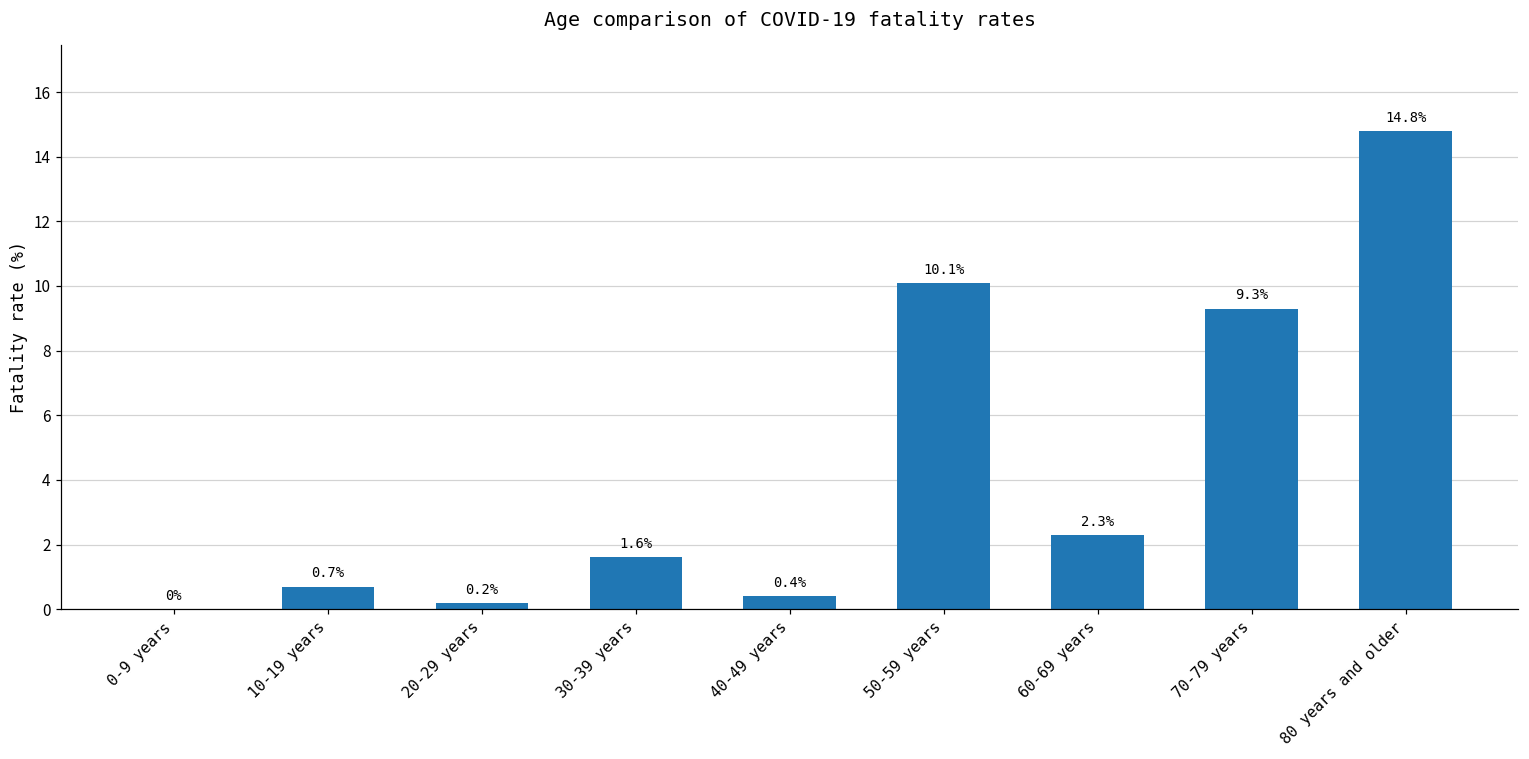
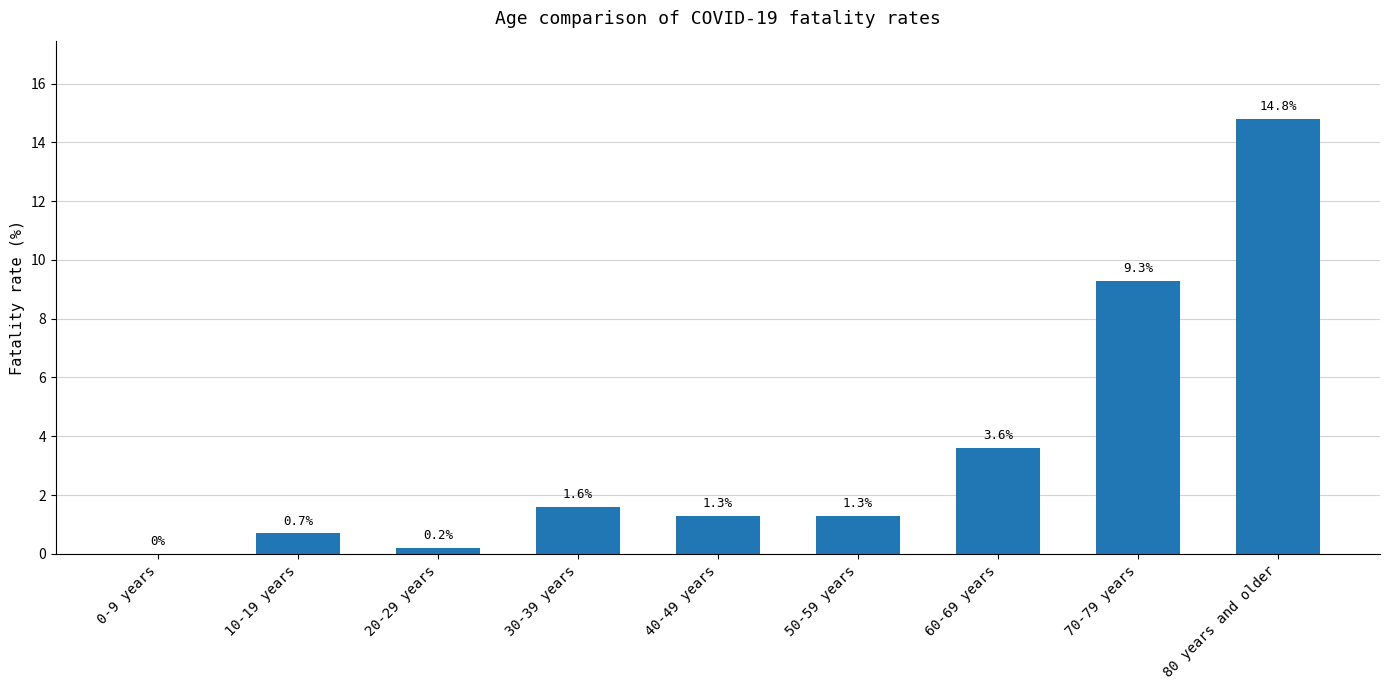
40-49 years: 0.4% -> 1.3%
50-59 years: 10.1% -> 1.3%
60-69 years: 2.3% -> 3.6%
